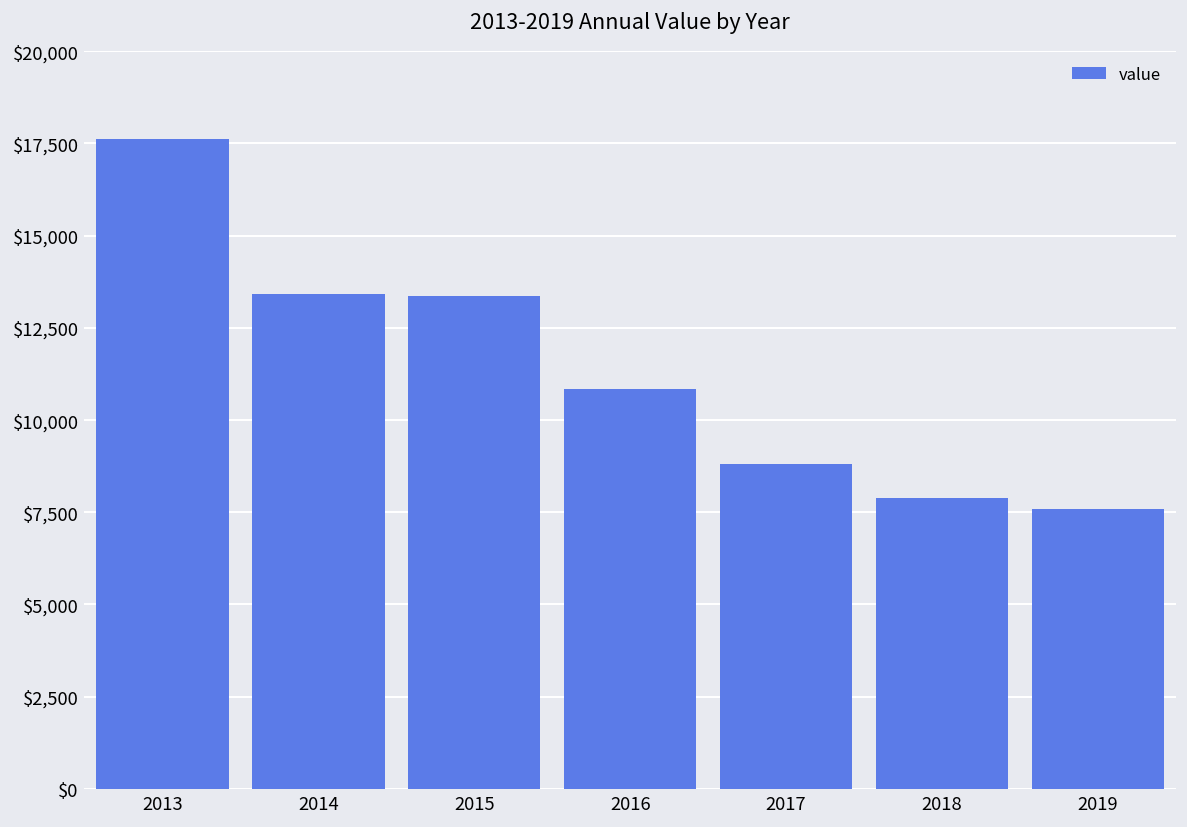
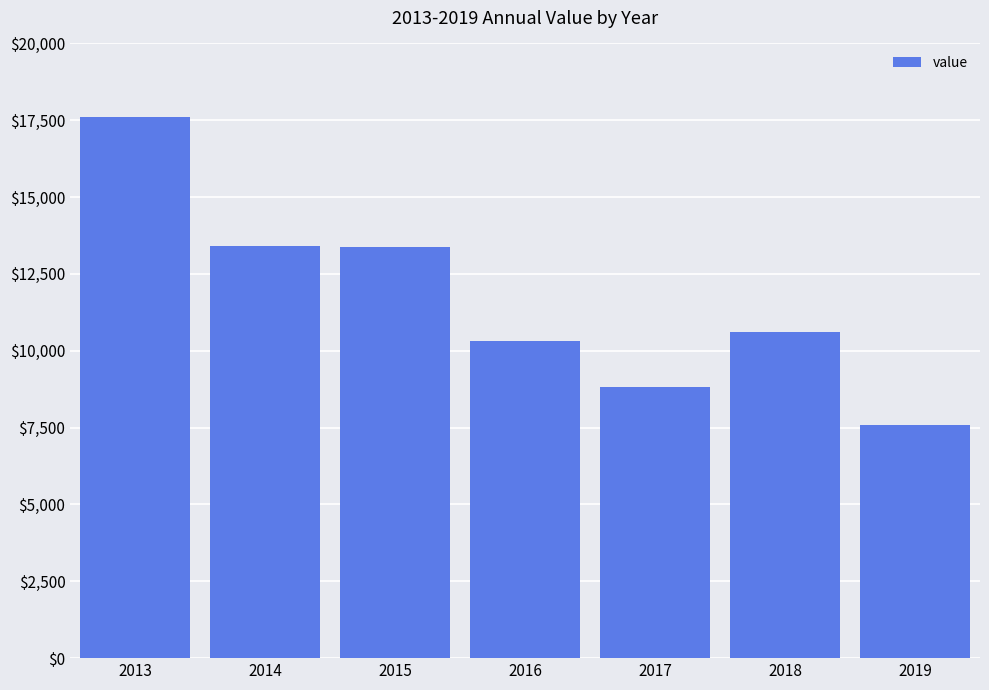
2016: $10,800 -> $10,300
2018: $7,900 -> $10,600
